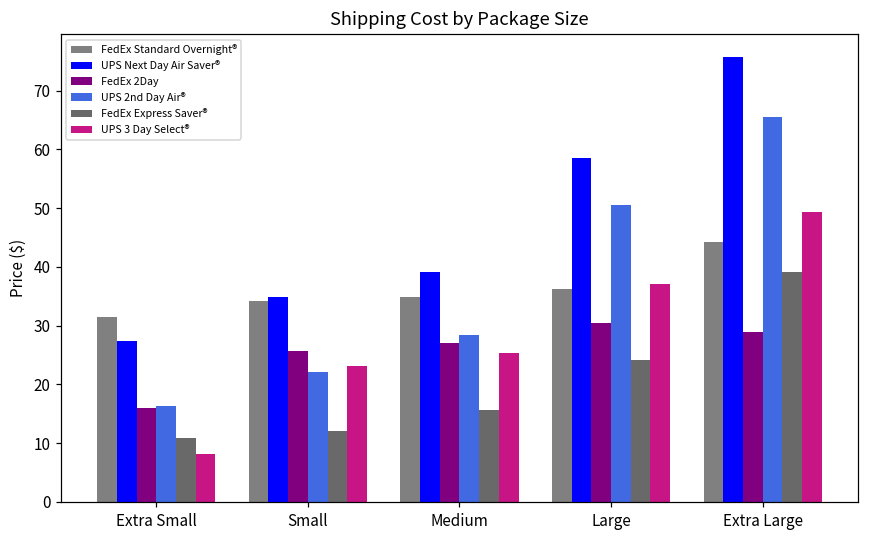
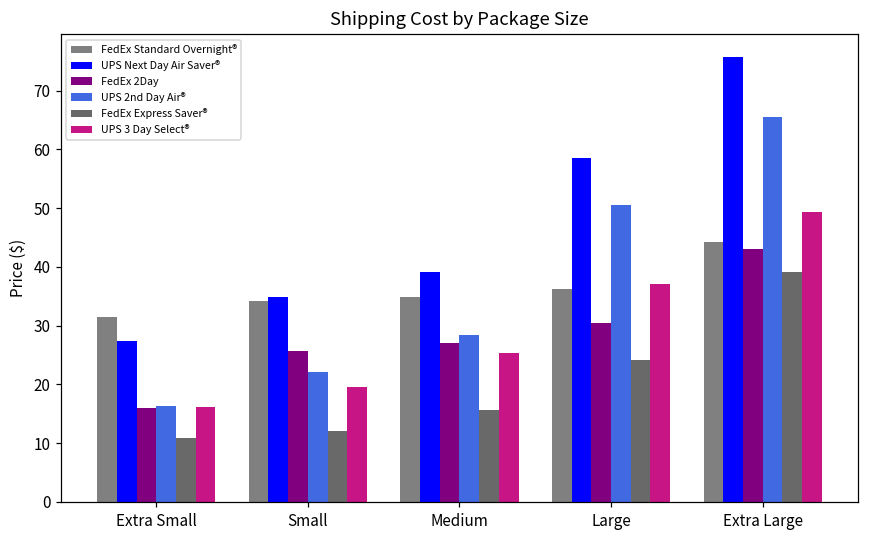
UPS 3 Day Select®, Extra Small: 8 -> 16
UPS 3 Day Select®, Small: 23 -> 20
FedEx 2Day, Extra Large: 29 -> 43
